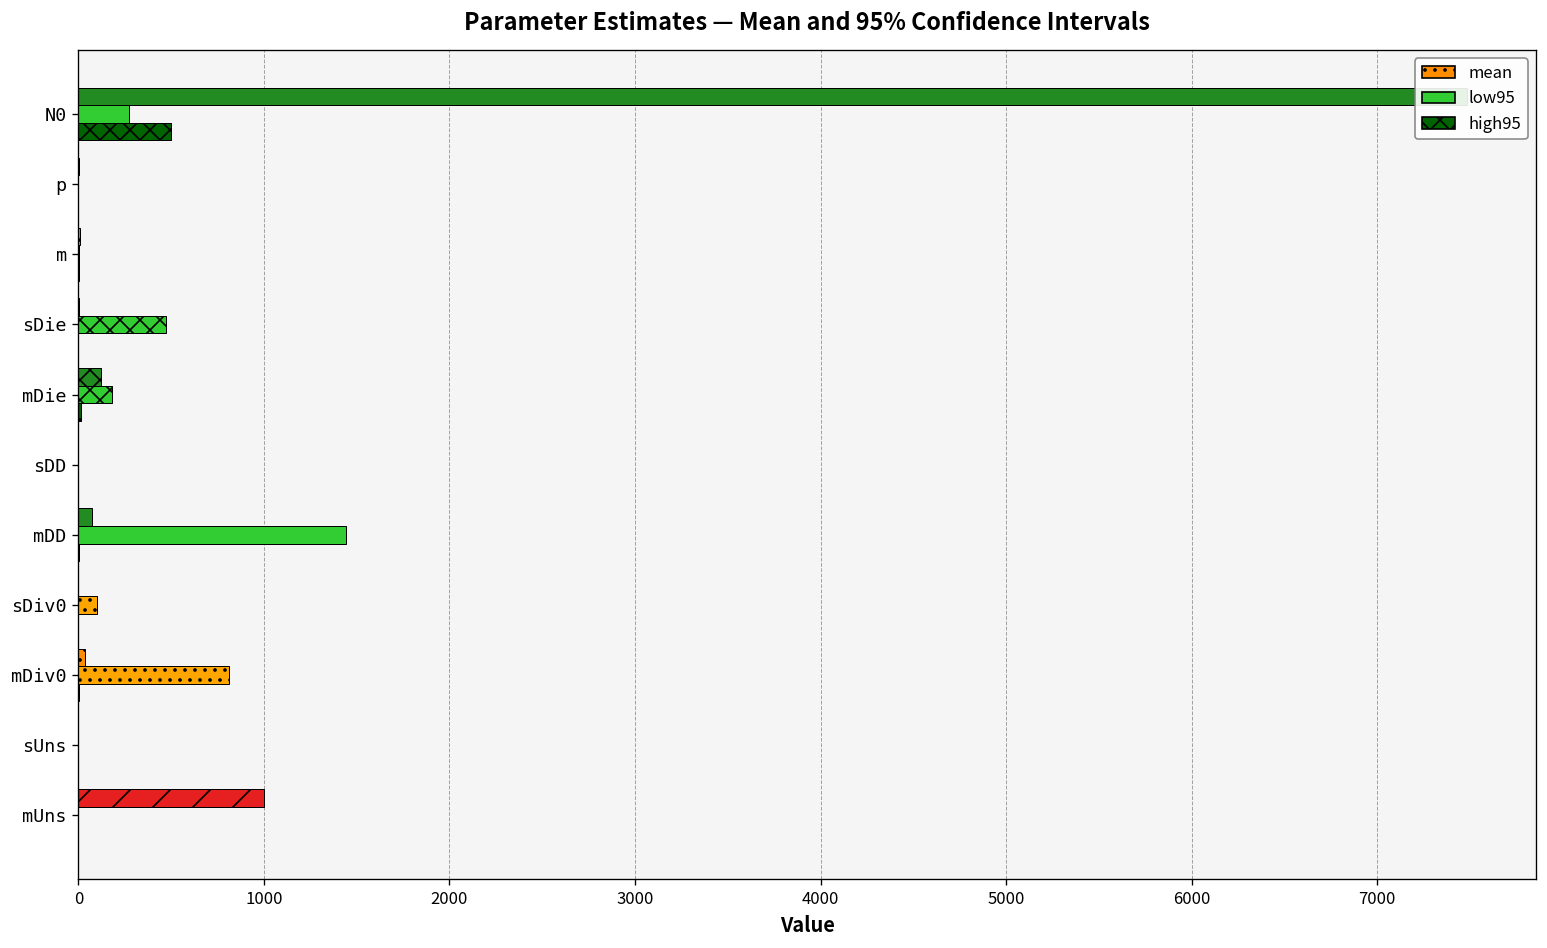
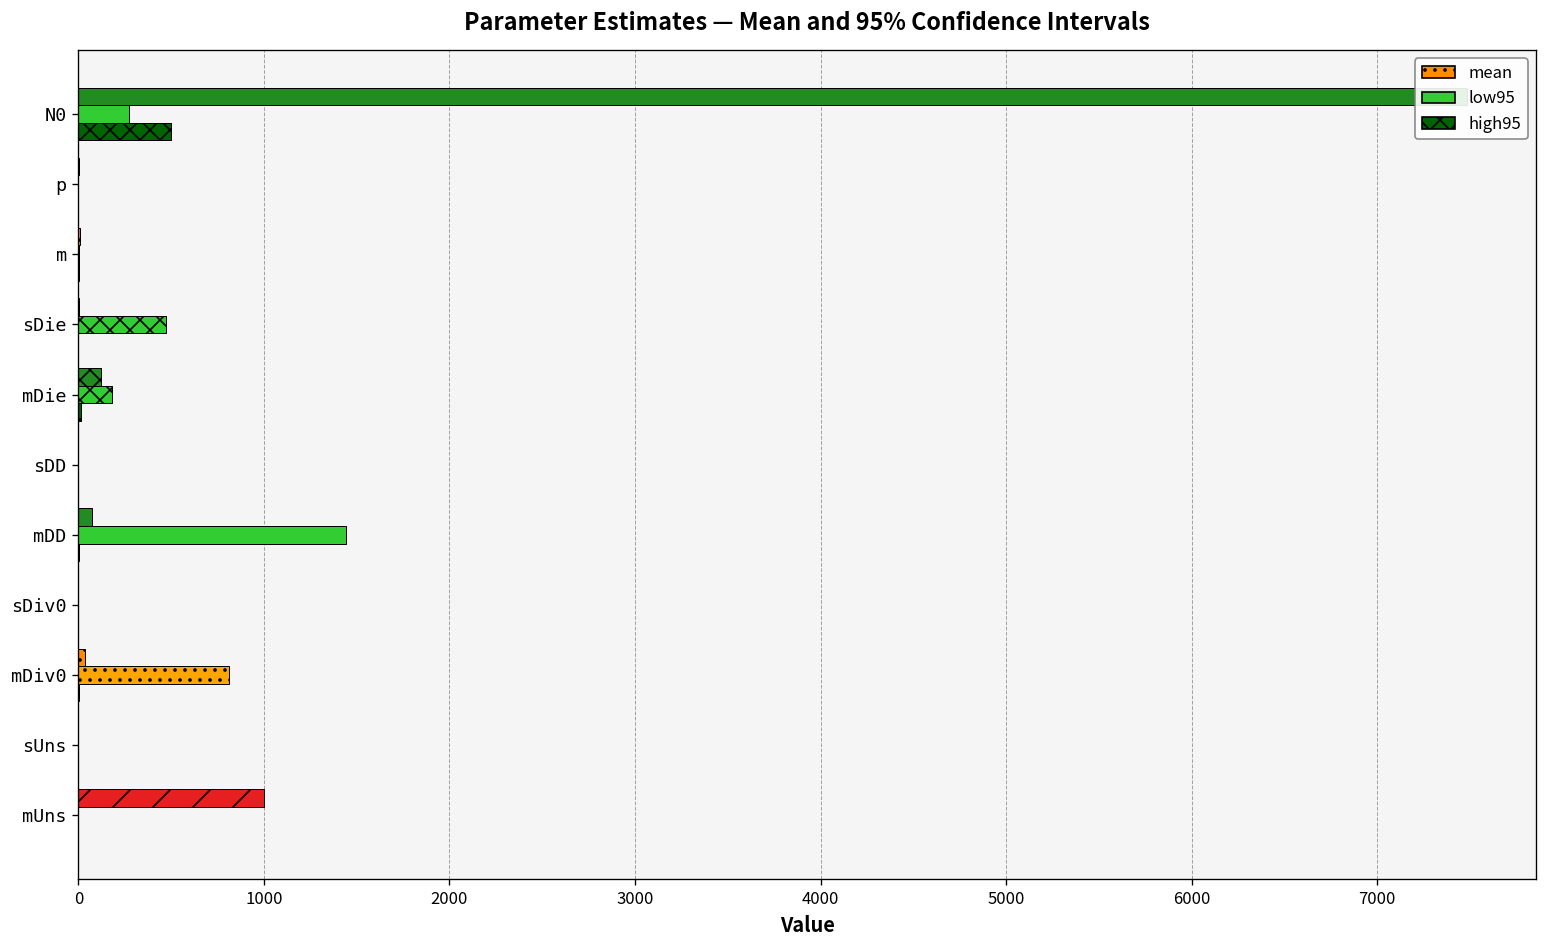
sDiv0: 100 -> 0
